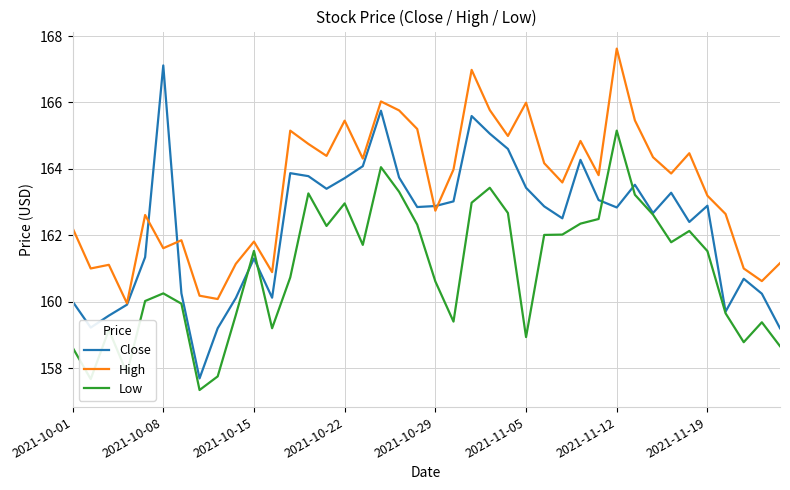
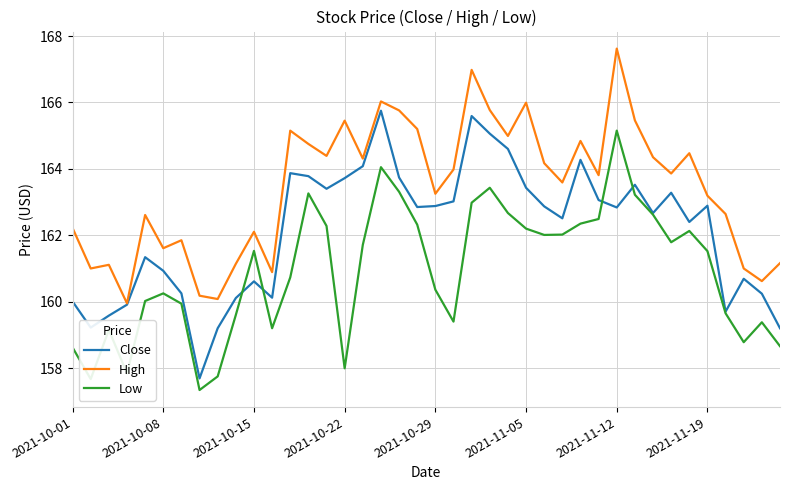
Close, 2021-10-08: 167.1 -> 160.9
Close, 2021-10-15: 161.3 -> 160.6
High, 2021-10-15: 161.8 -> 162.1
Low, 2021-10-22: 163.0 -> 158.0
High, 2021-10-29: 162.7 -> 163.3
Low, 2021-10-29: 160.6 -> 160.4
Low, 2021-11-05: 158.9 -> 162.2
